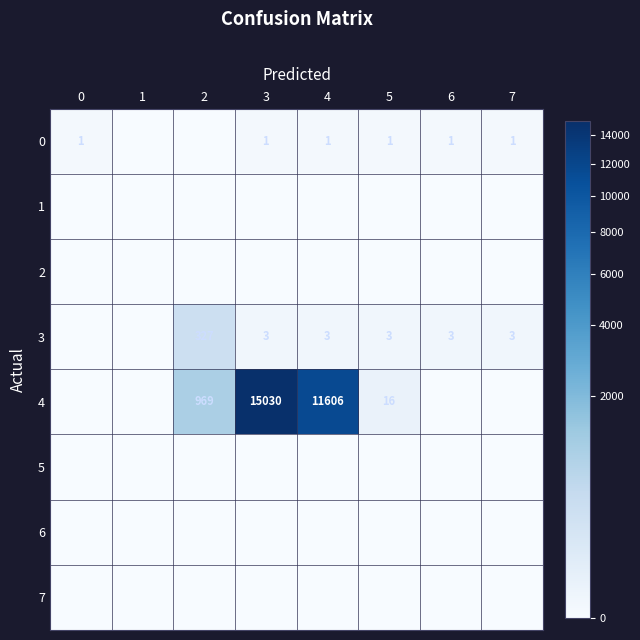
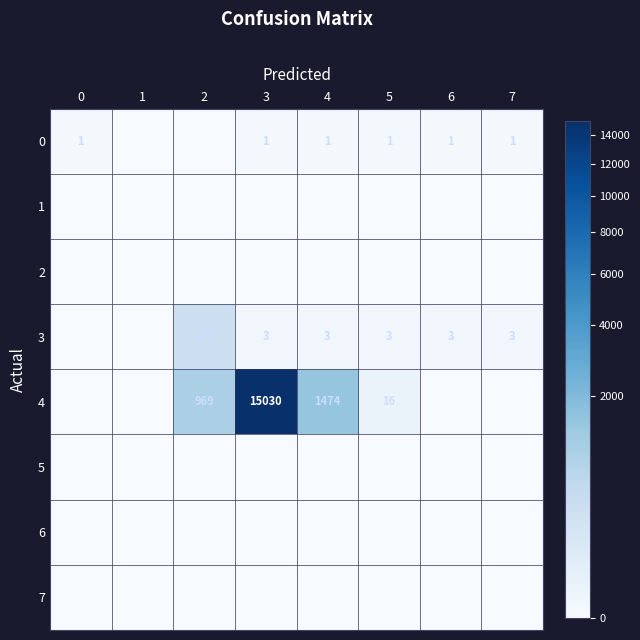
4, 4: 11606 -> 1474
